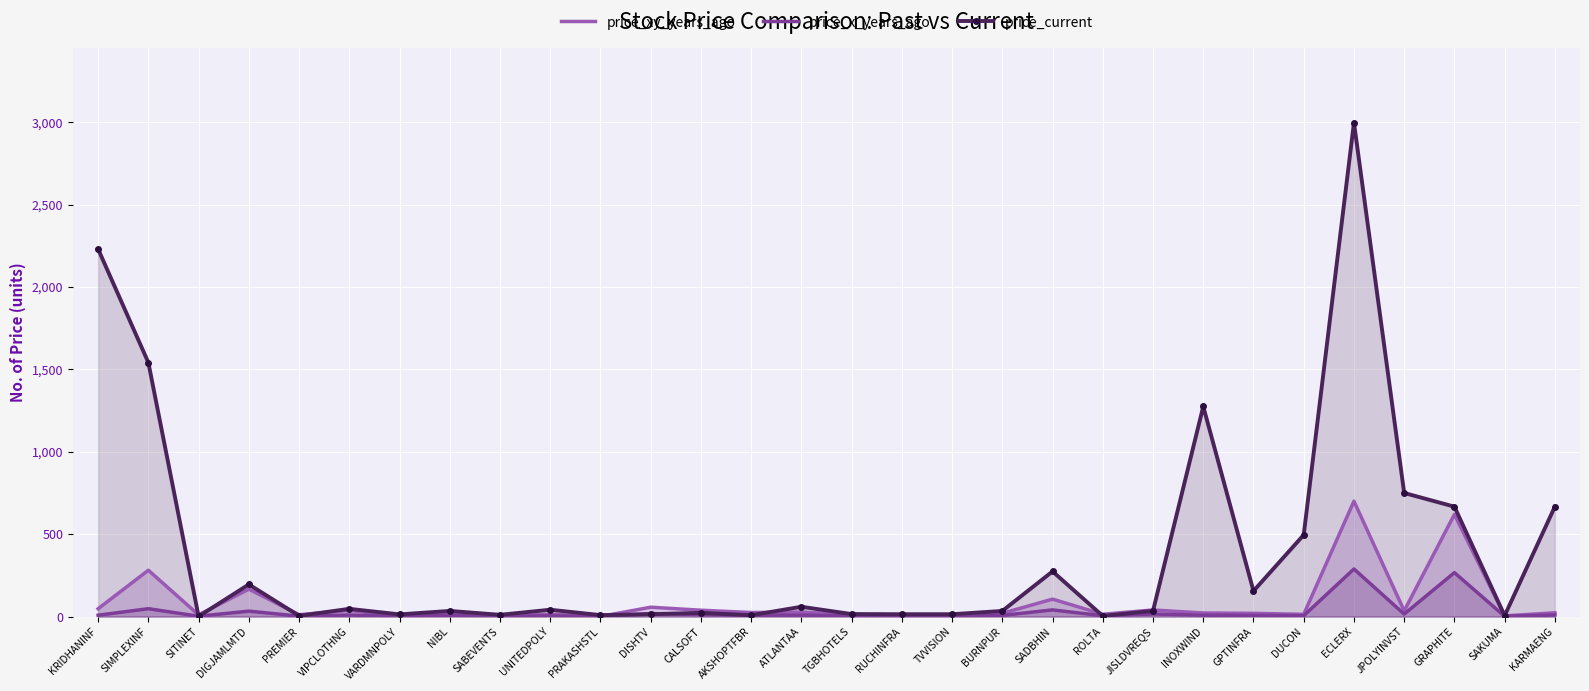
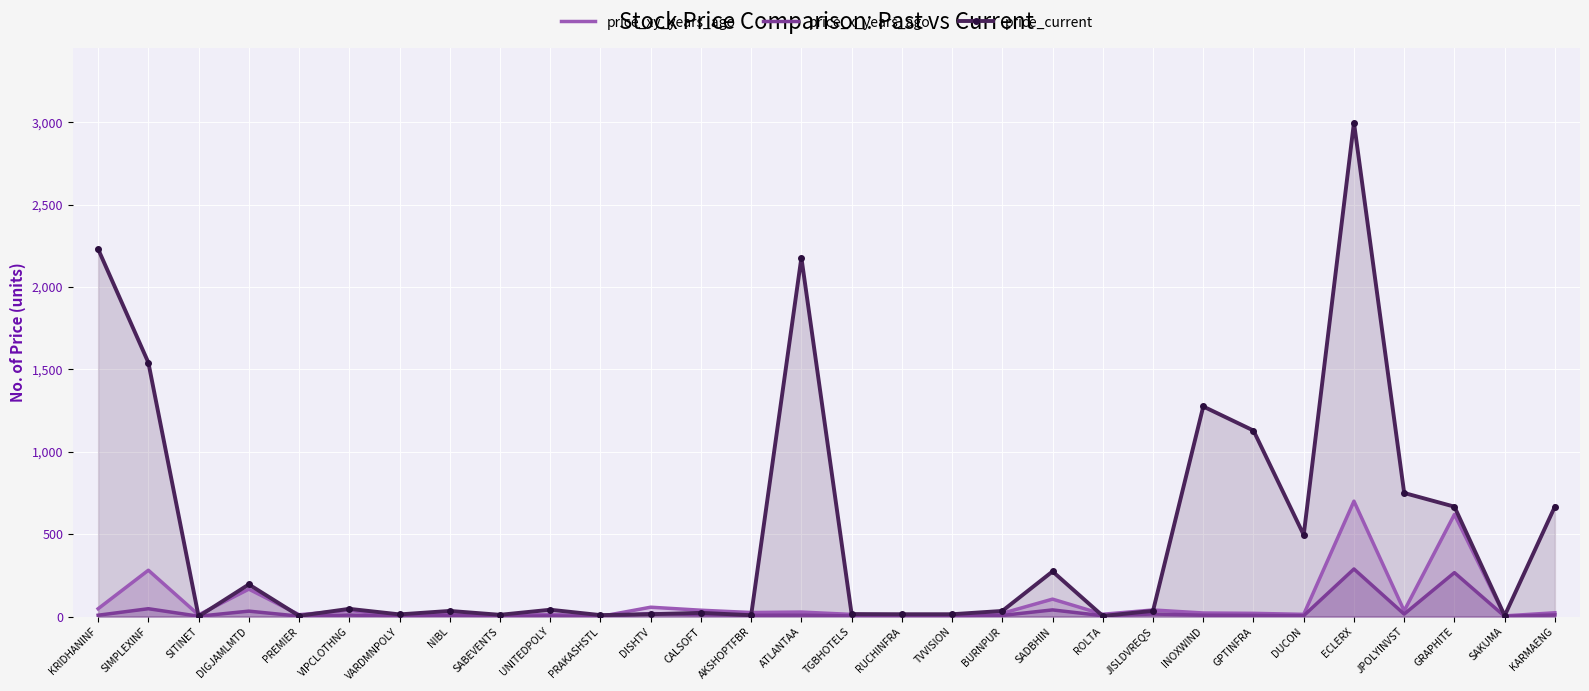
price_current, ATLANTAA: 60 -> 2,180
price_current, GPTINFRA: 160 -> 1,130
